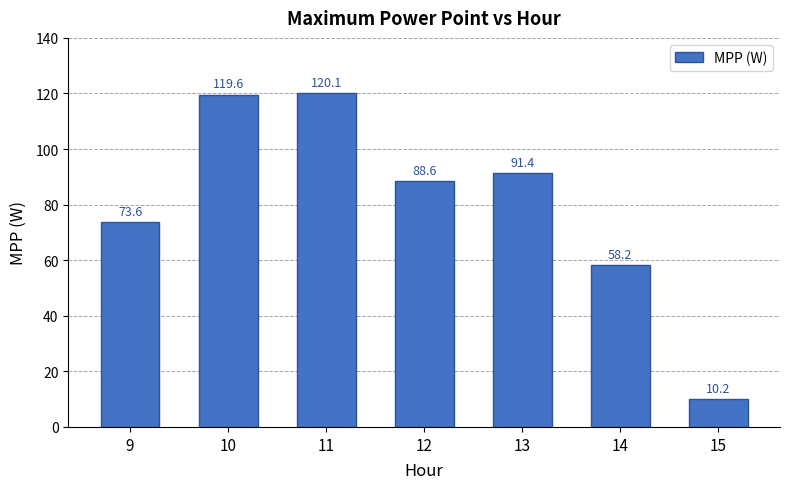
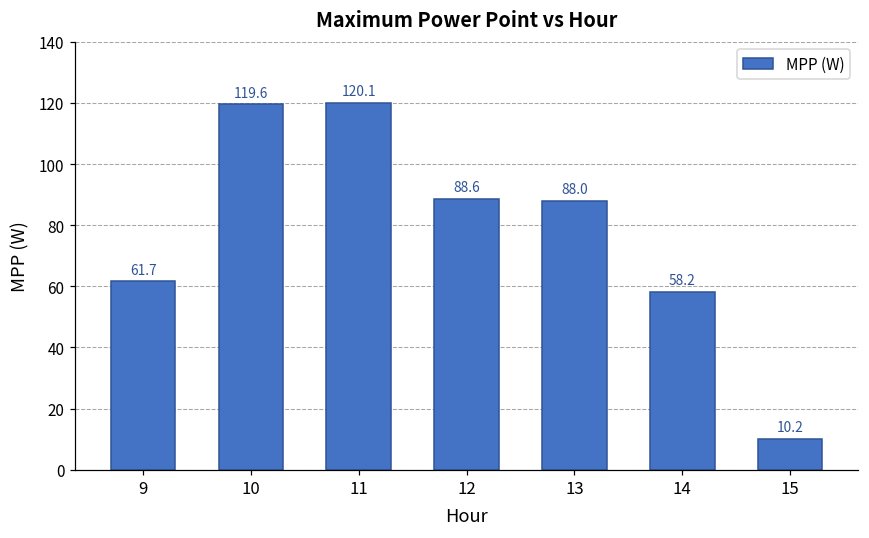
9: 73.6 -> 61.7
13: 91.4 -> 88.0
